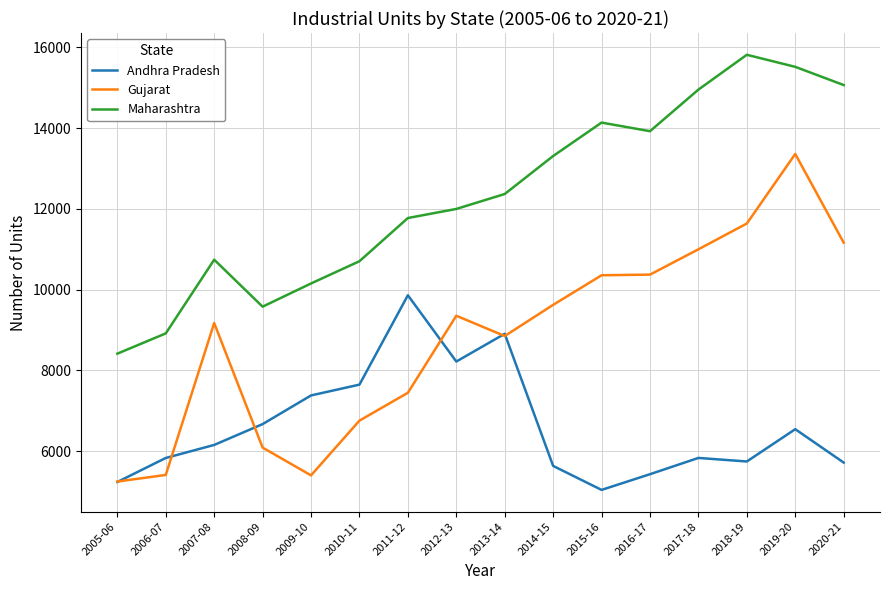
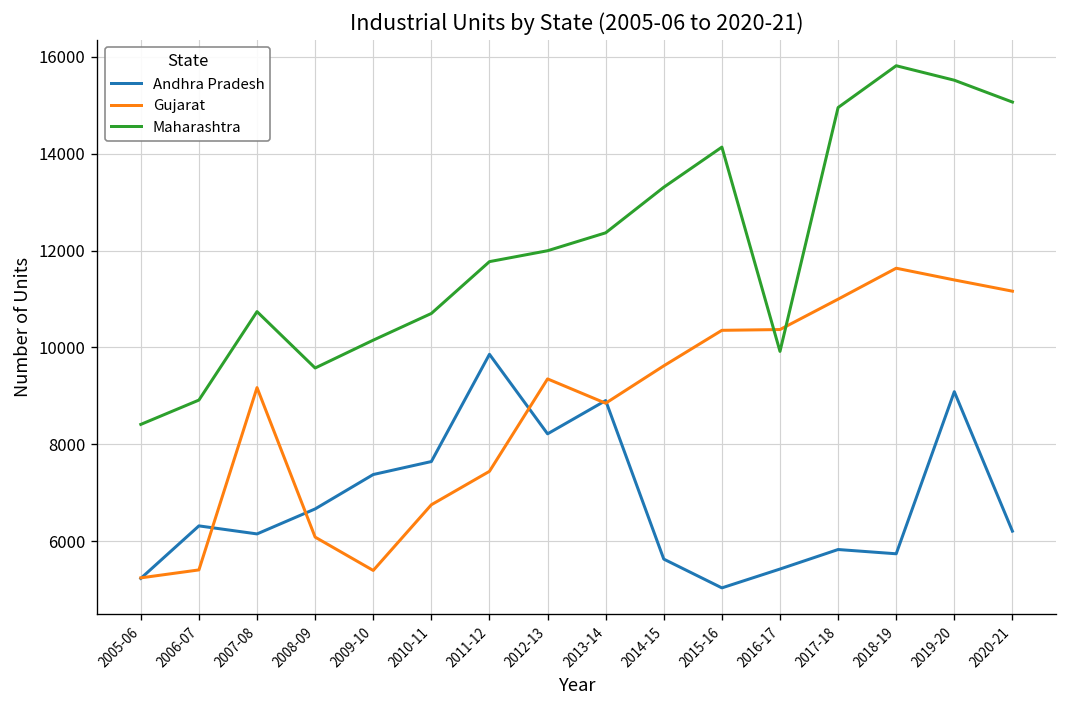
Andhra Pradesh, 2006-07: 5800 -> 6300
Maharashtra, 2016-17: 13900 -> 9900
Andhra Pradesh, 2019-20: 6500 -> 9100
Gujarat, 2019-20: 13400 -> 11400
Andhra Pradesh, 2020-21: 5700 -> 6200
